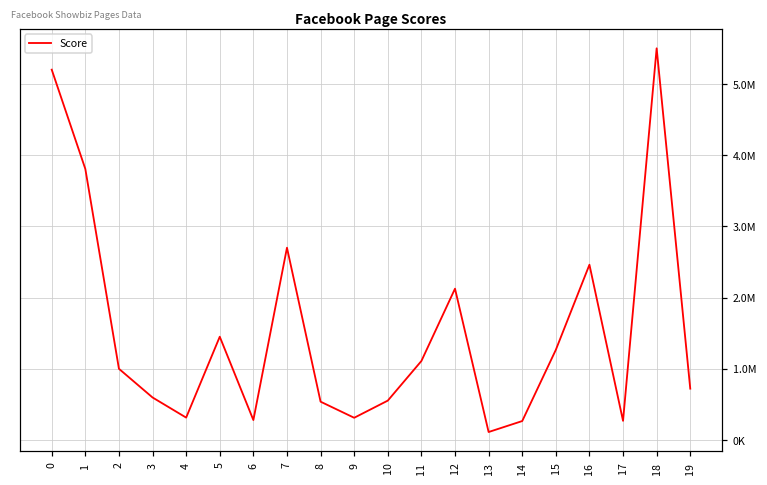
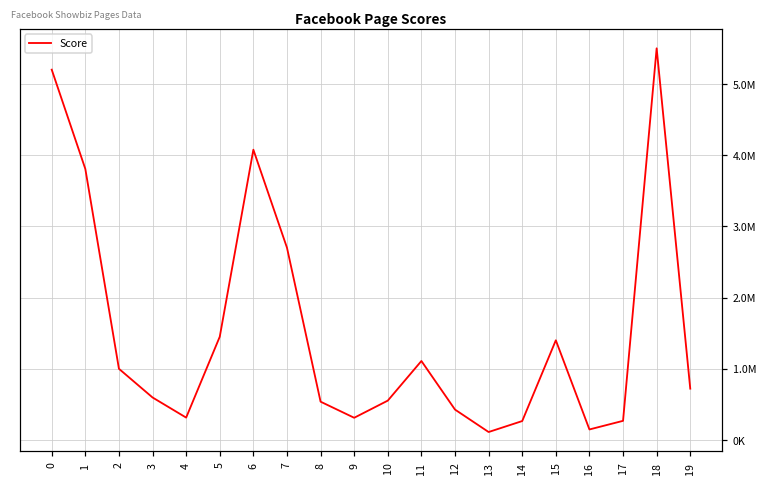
6: 300000 -> 4100000
12: 2100000 -> 400000
15: 1300000 -> 1400000
16: 2500000 -> 100000
